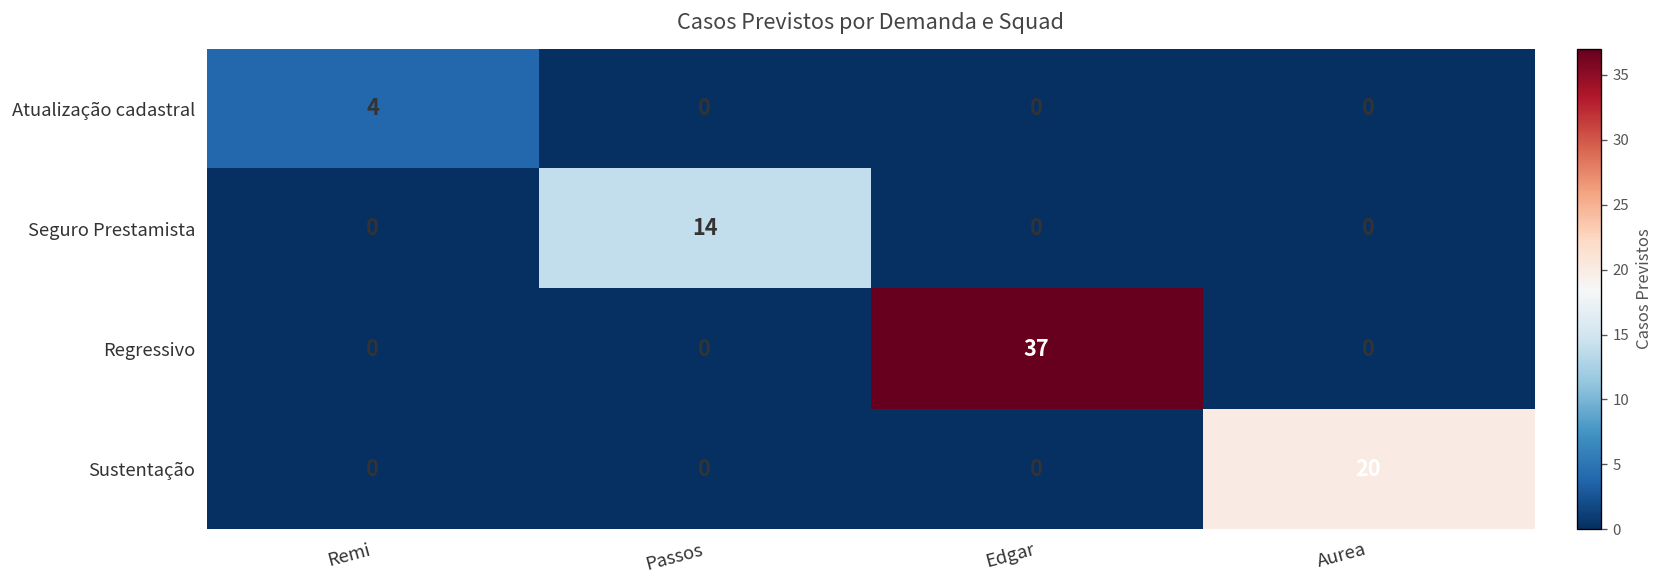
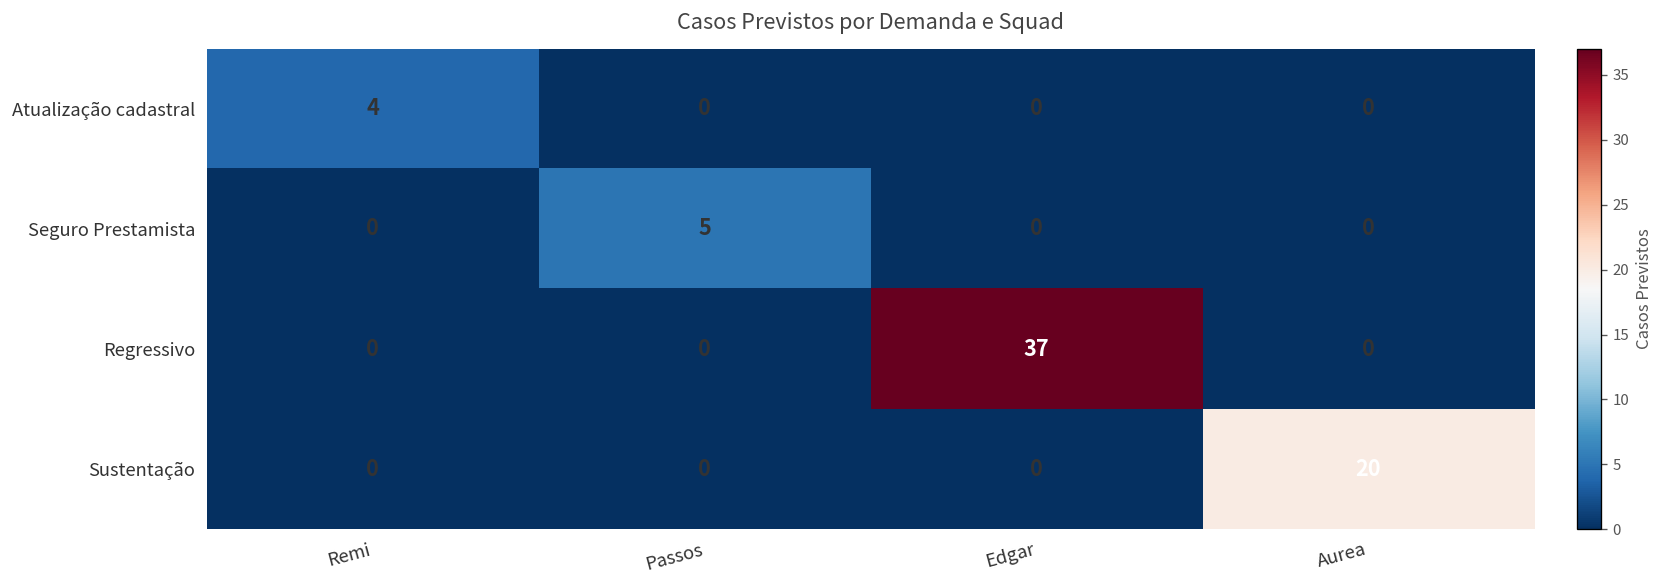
Seguro Prestamista, Passos: 14 -> 5
